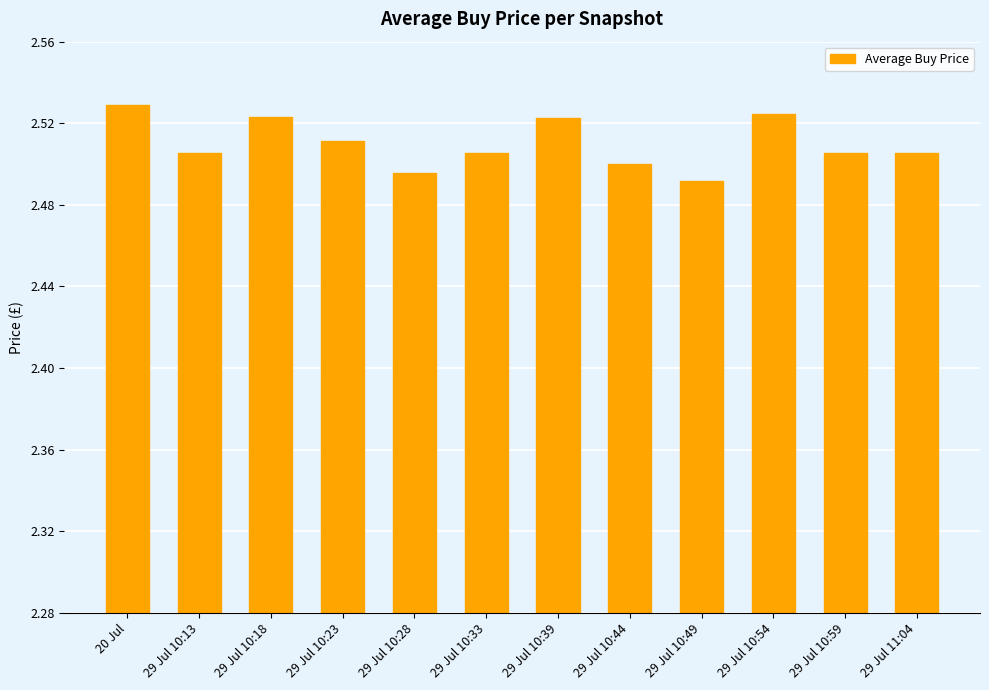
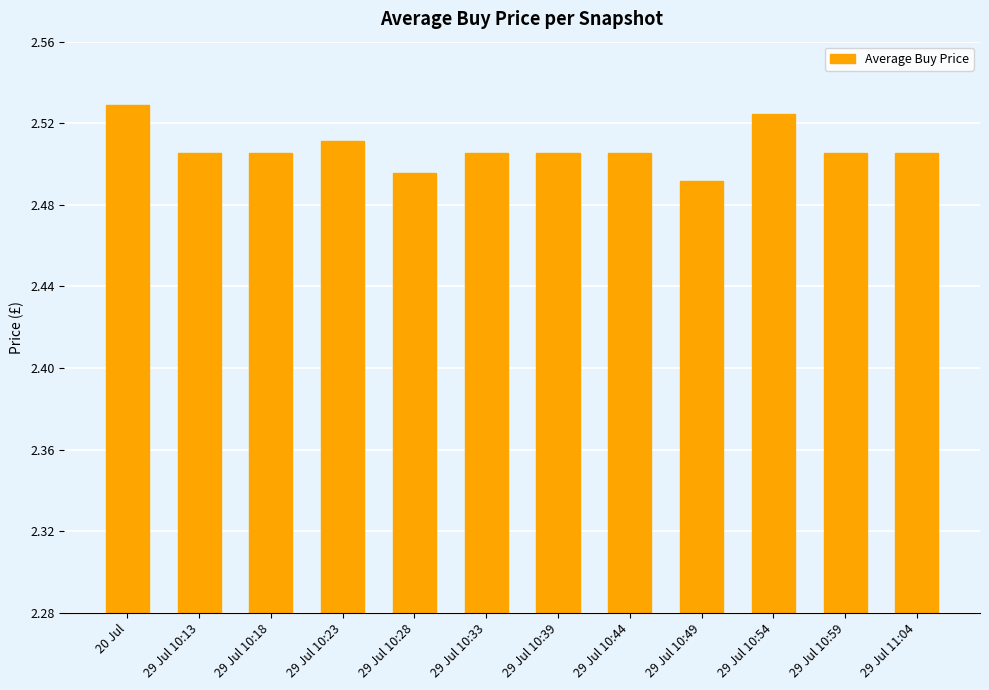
29 Jul 10:18: 2.523 -> 2.506
29 Jul 10:39: 2.523 -> 2.506
29 Jul 10:44: 2.500 -> 2.506
